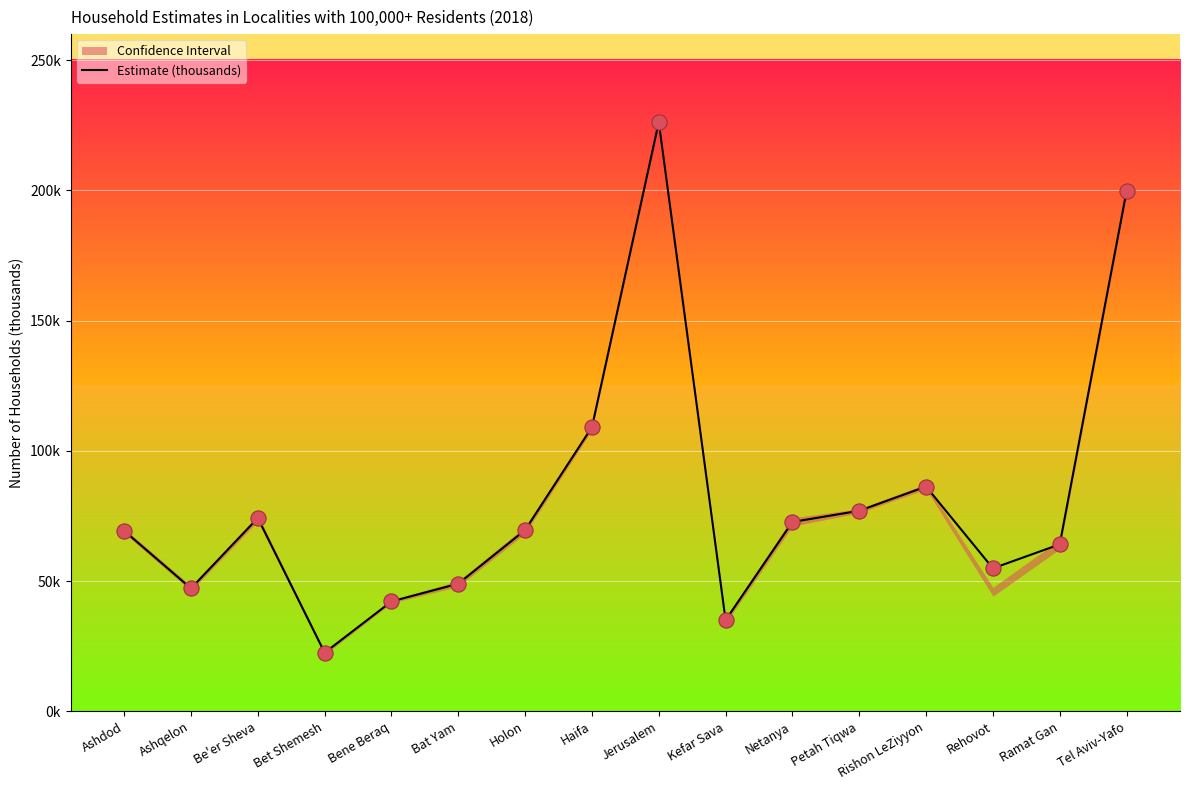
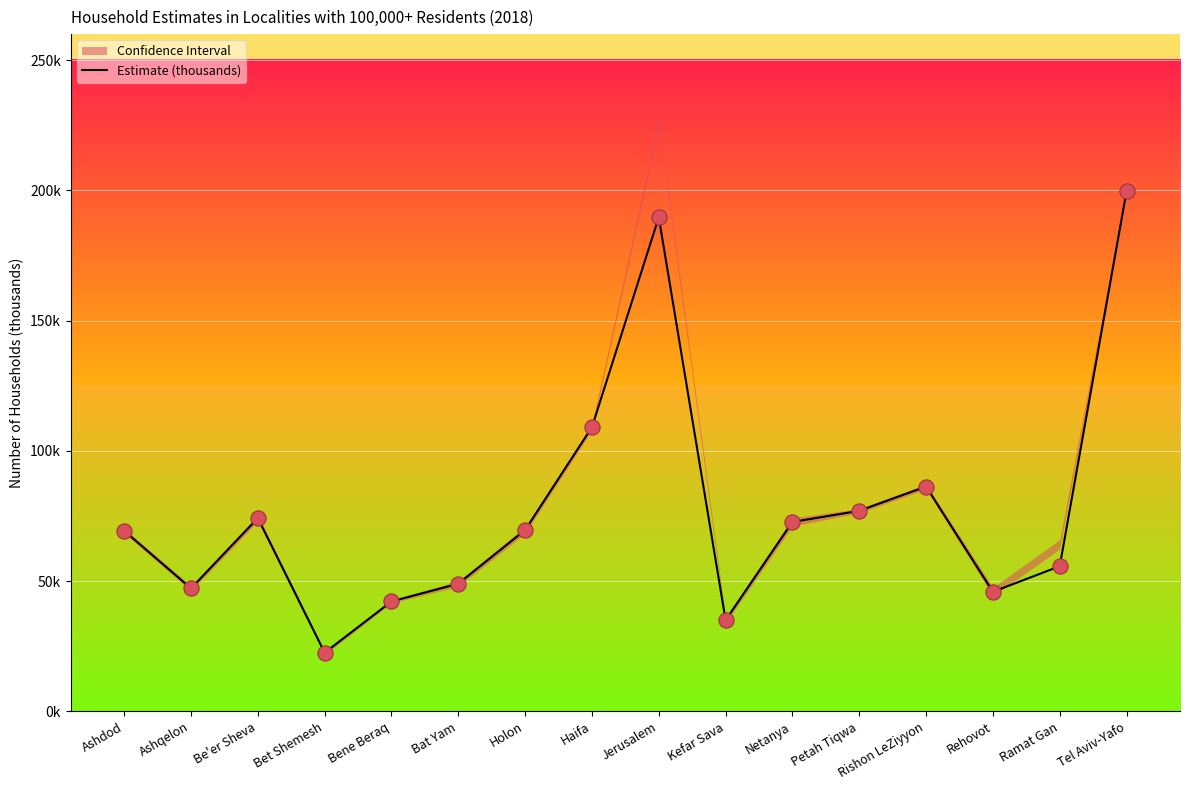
Estimate (thousands), Jerusalem: 226000 -> 190000
Estimate (thousands), Rehovot: 55000 -> 46000
Estimate (thousands), Ramat Gan: 64000 -> 56000
